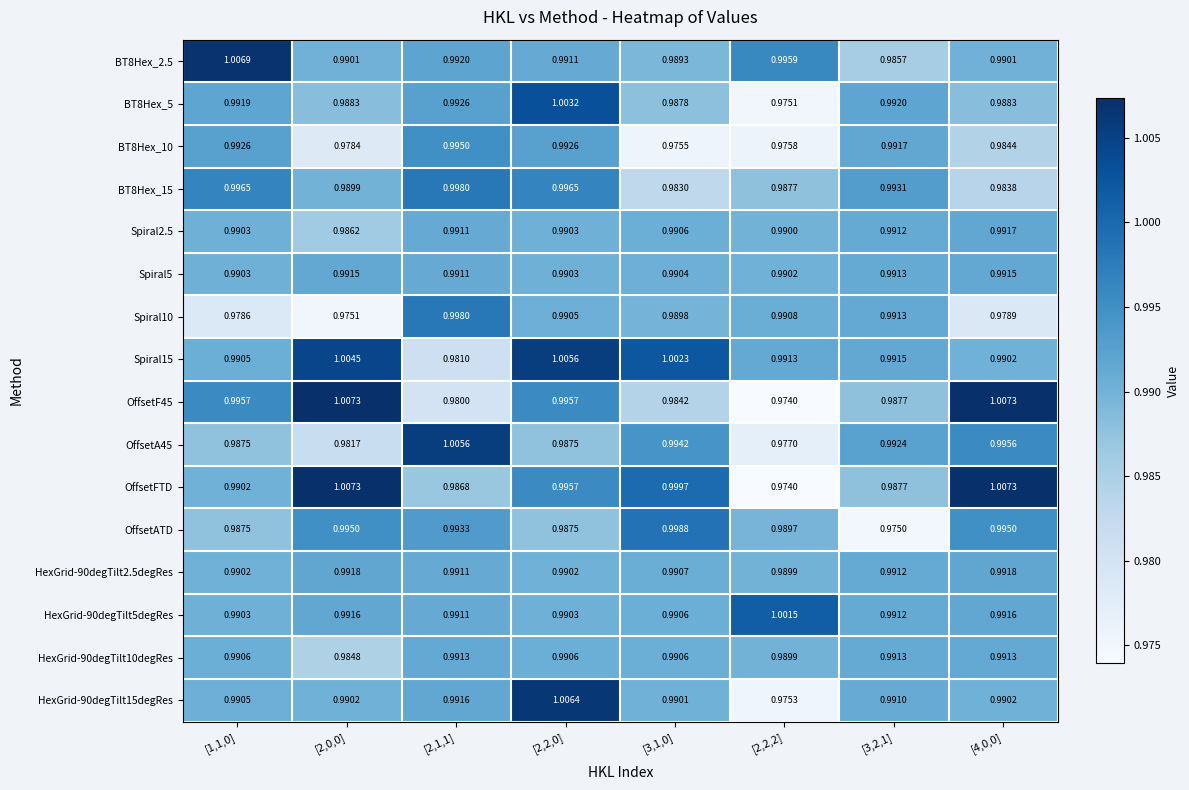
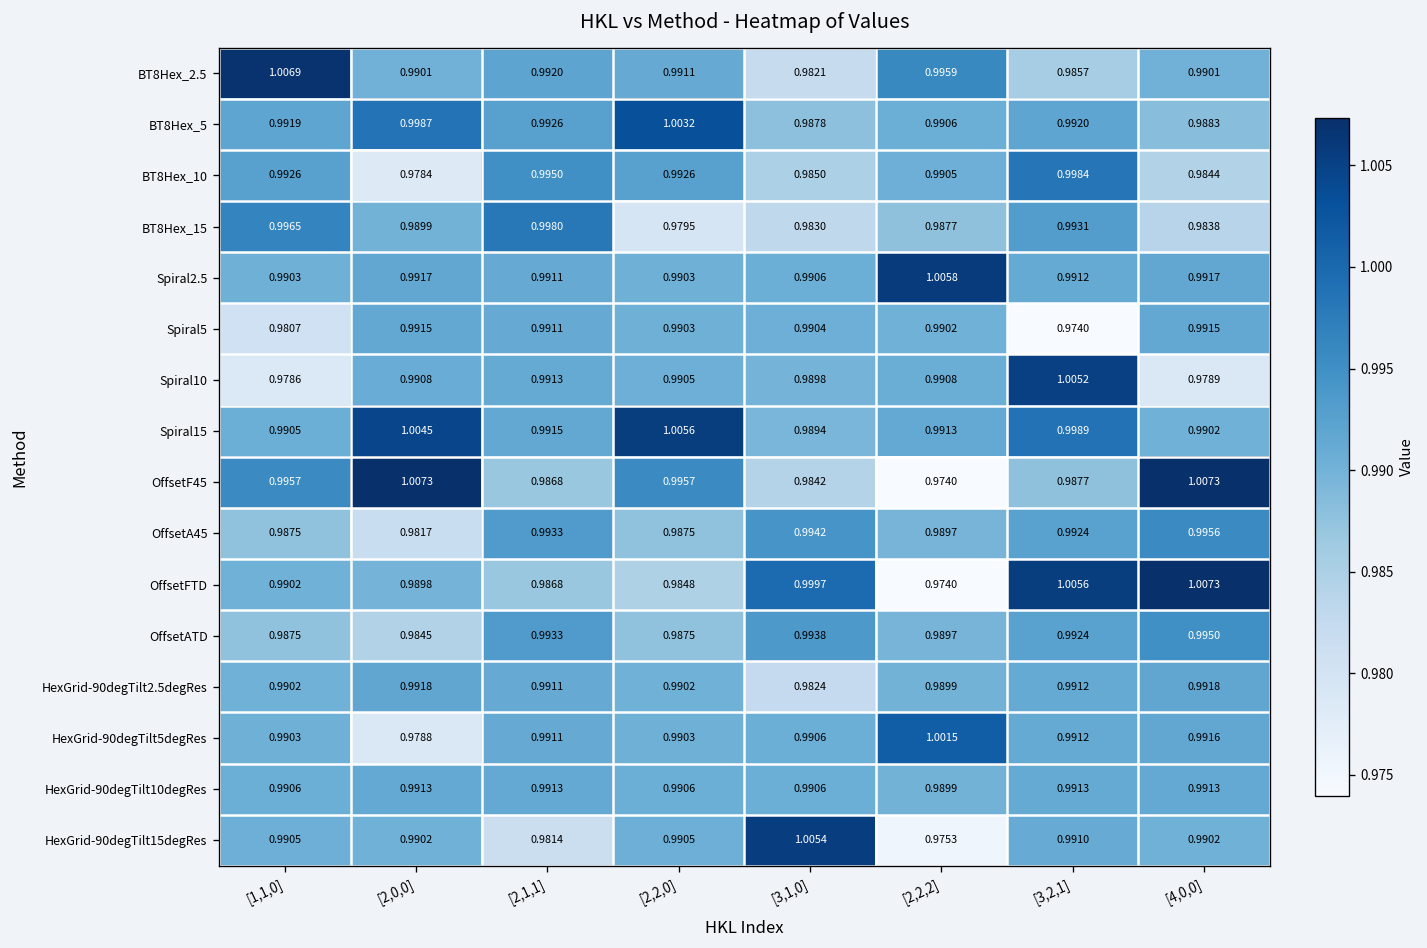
BT8Hex_2.5, [3,1,0]: 0.9893 -> 0.9821
BT8Hex_5, [2,0,0]: 0.9883 -> 0.9987
BT8Hex_5, [2,2,2]: 0.9751 -> 0.9906
BT8Hex_10, [3,1,0]: 0.9755 -> 0.9850
BT8Hex_10, [2,2,2]: 0.9758 -> 0.9905
BT8Hex_10, [3,2,1]: 0.9917 -> 0.9984
BT8Hex_15, [2,2,0]: 0.9965 -> 0.9795
Spiral2.5, [2,0,0]: 0.9862 -> 0.9917
Spiral2.5, [2,2,2]: 0.9900 -> 1.0058
Spiral5, [1,1,0]: 0.9903 -> 0.9807
Spiral5, [3,2,1]: 0.9913 -> 0.9740
Spiral10, [2,0,0]: 0.9751 -> 0.9908
Spiral10, [2,1,1]: 0.9980 -> 0.9913
Spiral10, [3,2,1]: 0.9913 -> 1.0052
Spiral15, [2,1,1]: 0.9810 -> 0.9915
Spiral15, [3,1,0]: 1.0023 -> 0.9894
Spiral15, [3,2,1]: 0.9915 -> 0.9989
OffsetF45, [2,1,1]: 0.9800 -> 0.9868
OffsetA45, [2,1,1]: 1.0056 -> 0.9933
OffsetA45, [2,2,2]: 0.9770 -> 0.9897
OffsetFTD, [2,0,0]: 1.0073 -> 0.9898
OffsetFTD, [2,2,0]: 0.9957 -> 0.9848
OffsetFTD, [3,2,1]: 0.9877 -> 1.0056
OffsetATD, [2,0,0]: 0.9950 -> 0.9845
OffsetATD, [3,1,0]: 0.9988 -> 0.9938
OffsetATD, [3,2,1]: 0.9750 -> 0.9924
HexGrid-90degTilt2.5degRes, [3,1,0]: 0.9907 -> 0.9824
HexGrid-90degTilt5degRes, [2,0,0]: 0.9916 -> 0.9788
HexGrid-90degTilt10degRes, [2,0,0]: 0.9848 -> 0.9913
HexGrid-90degTilt15degRes, [2,1,1]: 0.9916 -> 0.9814
HexGrid-90degTilt15degRes, [2,2,0]: 1.0064 -> 0.9905
HexGrid-90degTilt15degRes, [3,1,0]: 0.9901 -> 1.0054
